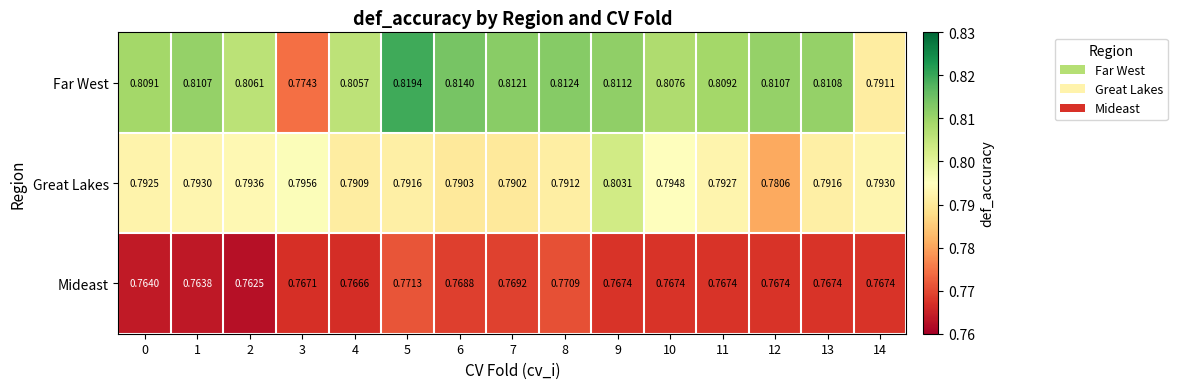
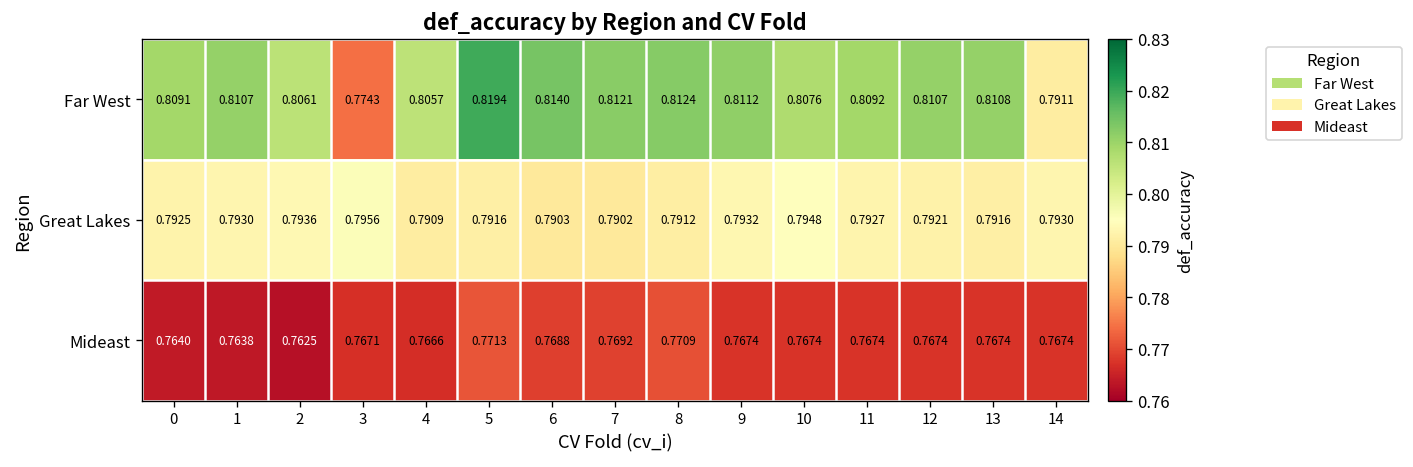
Great Lakes, 9: 0.8031 -> 0.7932
Great Lakes, 12: 0.7806 -> 0.7921
